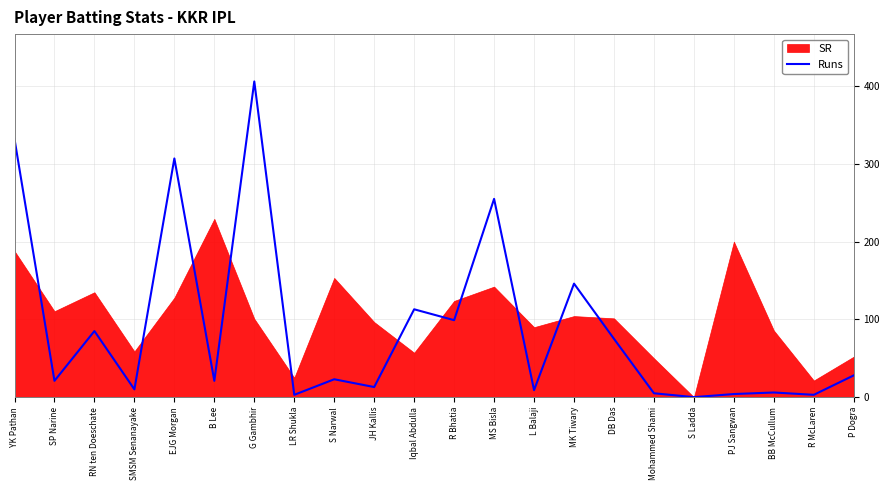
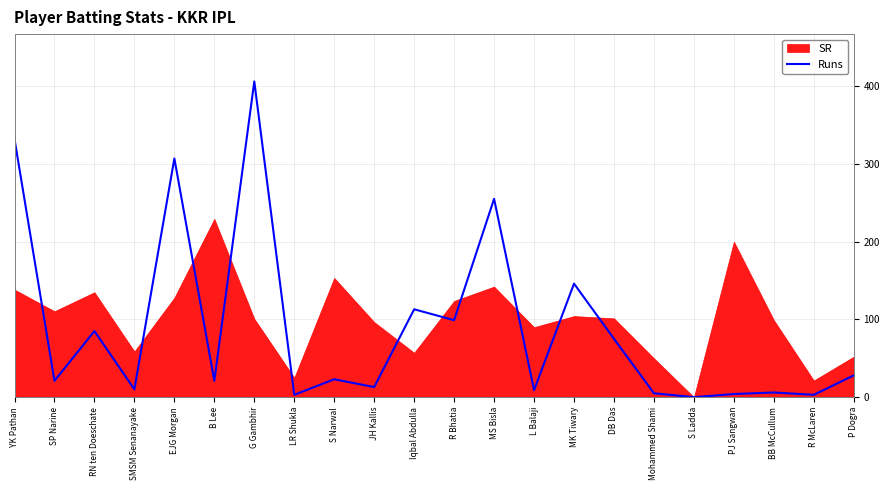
SR, YK Pathan: 190 -> 140
SR, BB McCullum: 90 -> 100
